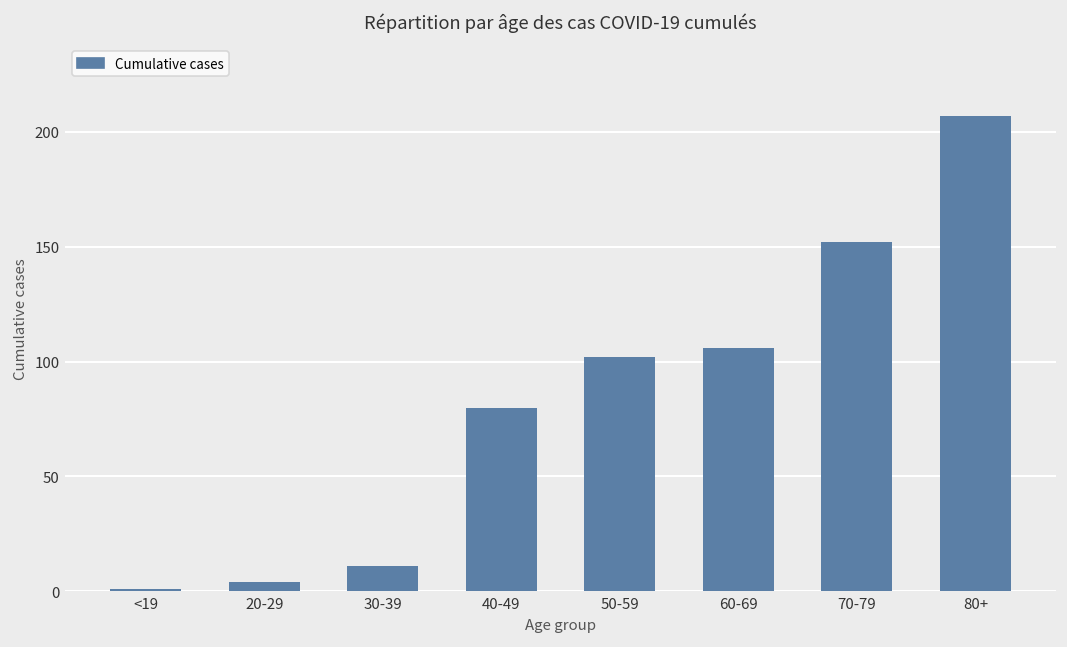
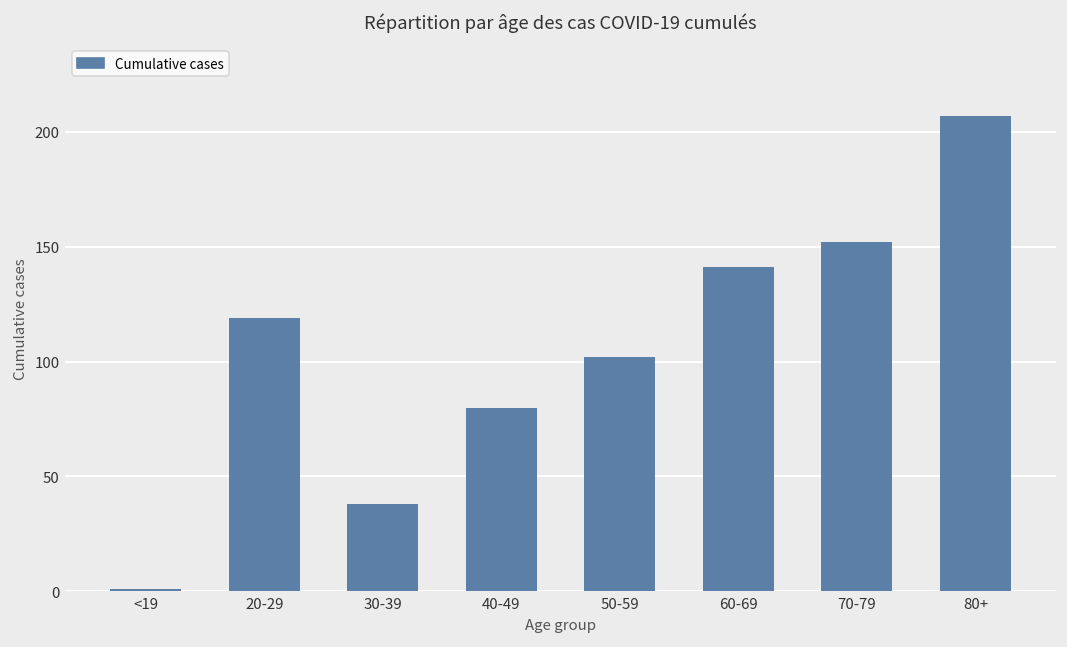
20-29: 4 -> 119
30-39: 11 -> 38
60-69: 106 -> 141
